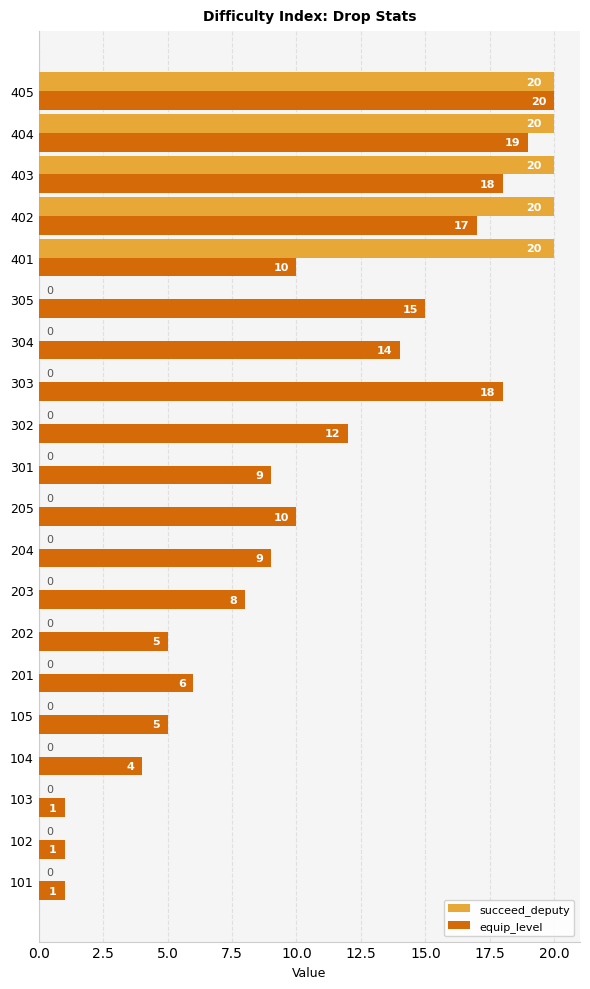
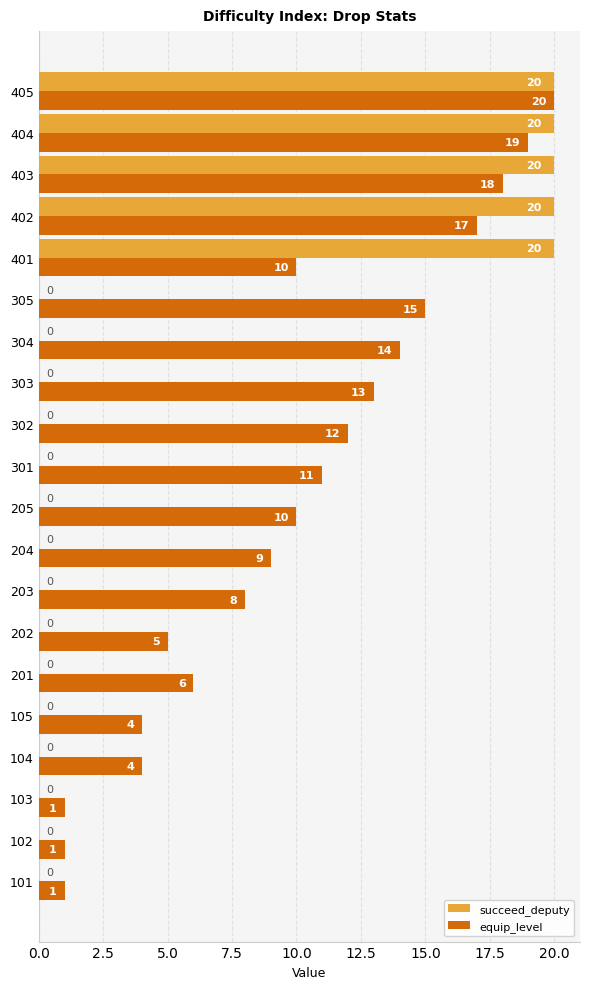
equip_level, 303: 18 -> 13
equip_level, 301: 9 -> 11
equip_level, 105: 5 -> 4
